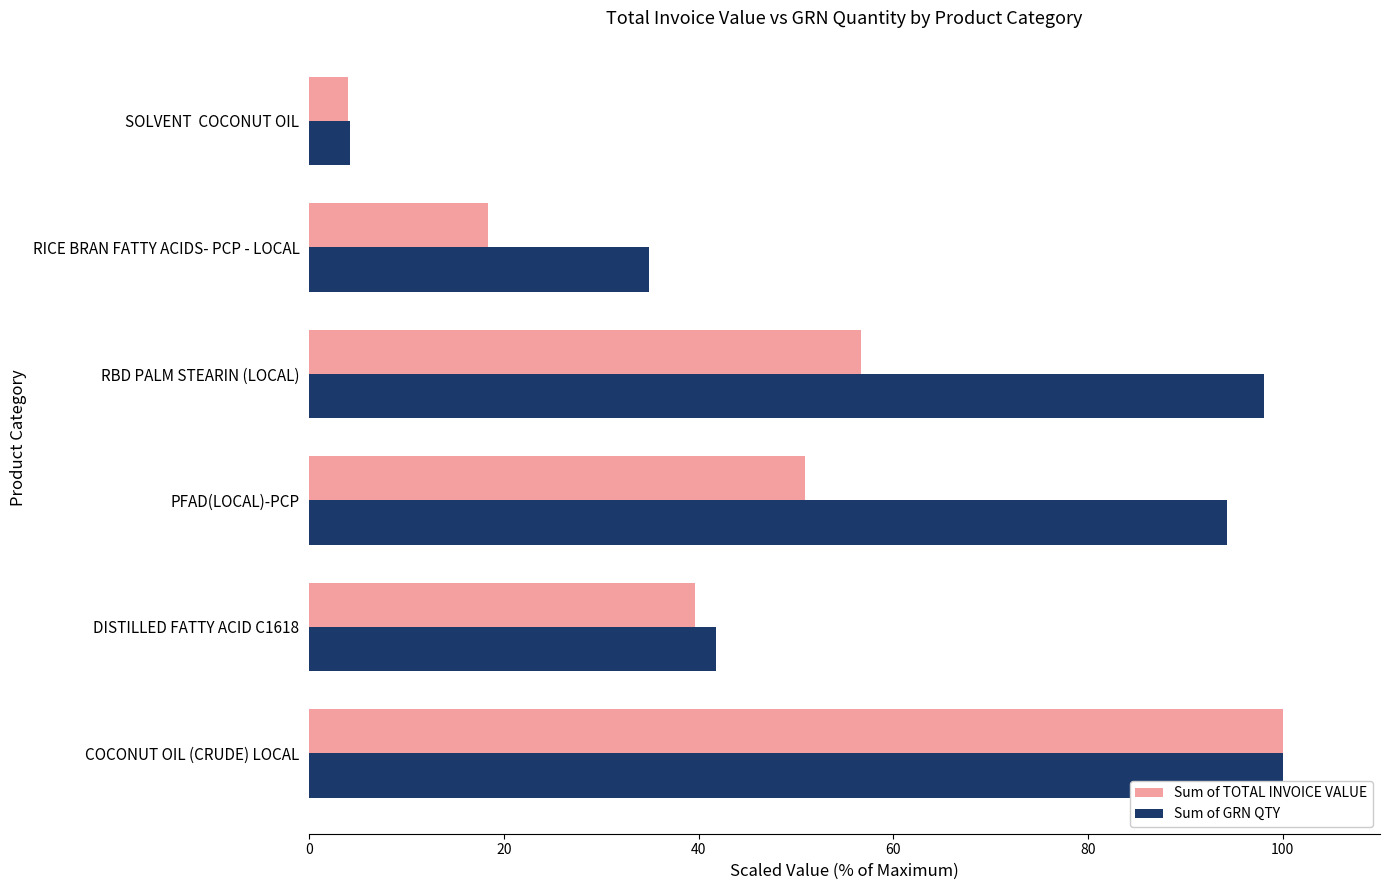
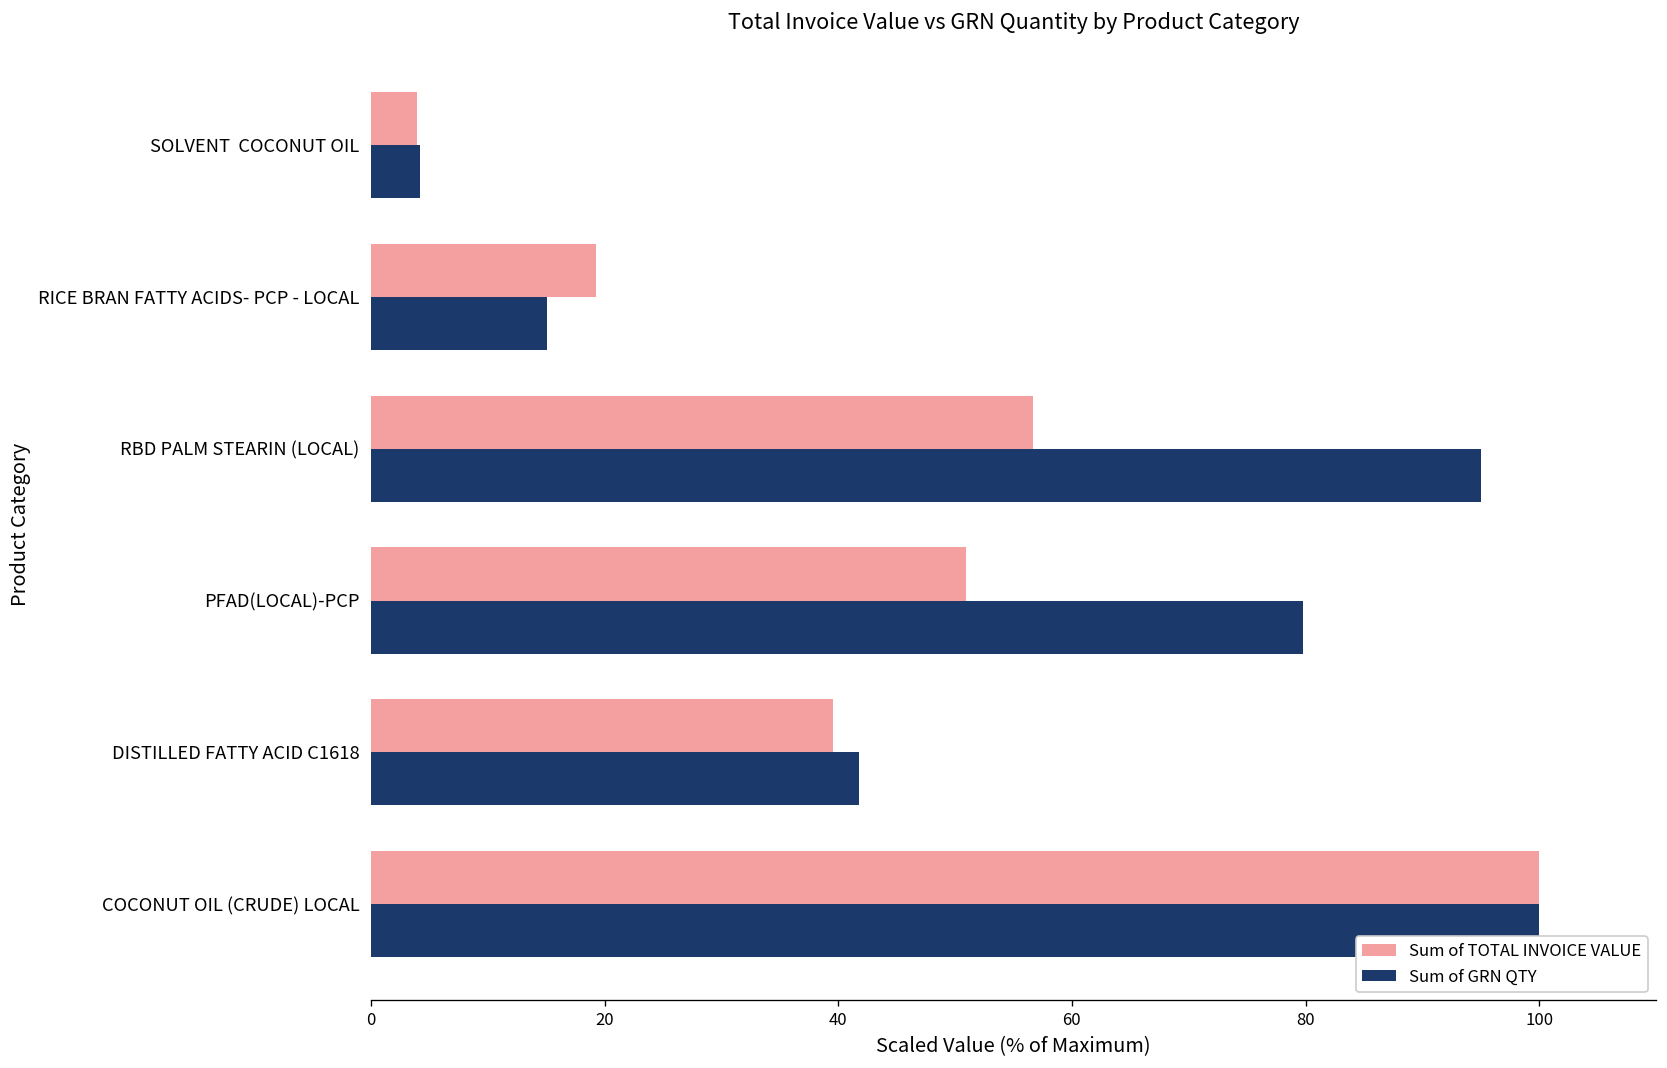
Sum of TOTAL INVOICE VALUE, RICE BRAN FATTY ACIDS- PCP - LOCAL: 18 -> 19
Sum of GRN QTY, RICE BRAN FATTY ACIDS- PCP - LOCAL: 35 -> 15
Sum of GRN QTY, RBD PALM STEARIN (LOCAL): 98 -> 95
Sum of GRN QTY, PFAD(LOCAL)-PCP: 94 -> 80
